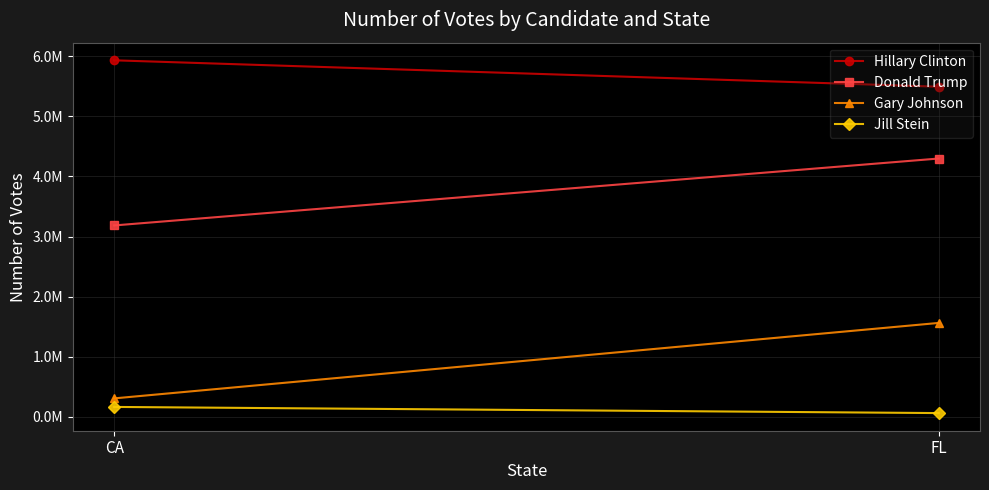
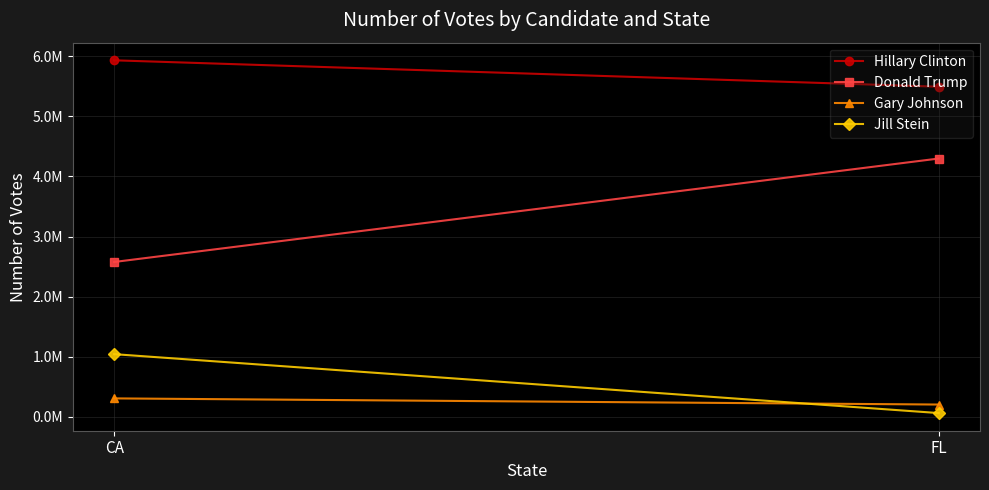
Donald Trump, CA: 3200000 -> 2600000
Jill Stein, CA: 200000 -> 1000000
Gary Johnson, FL: 1600000 -> 200000
